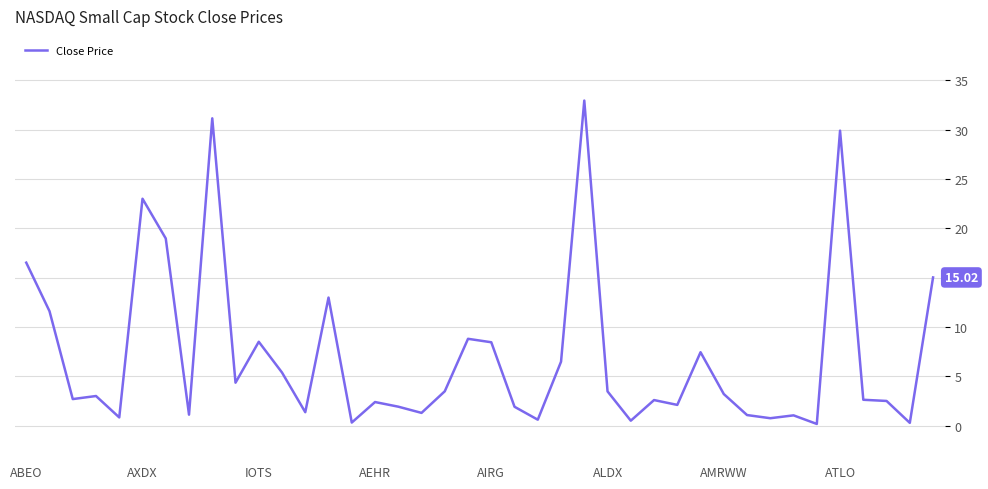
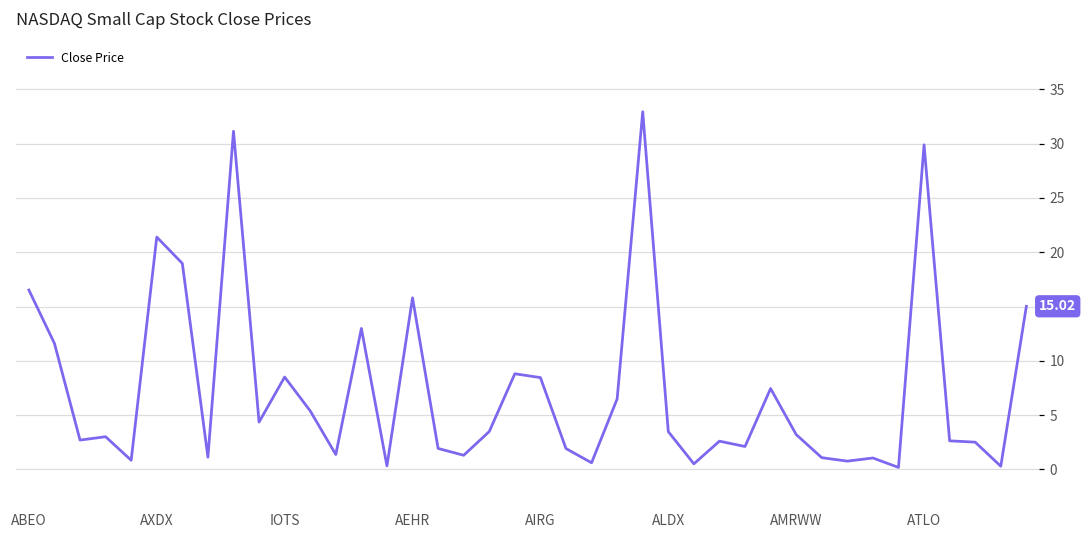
AXDX: 23 -> 21
AEHR: 2 -> 16
